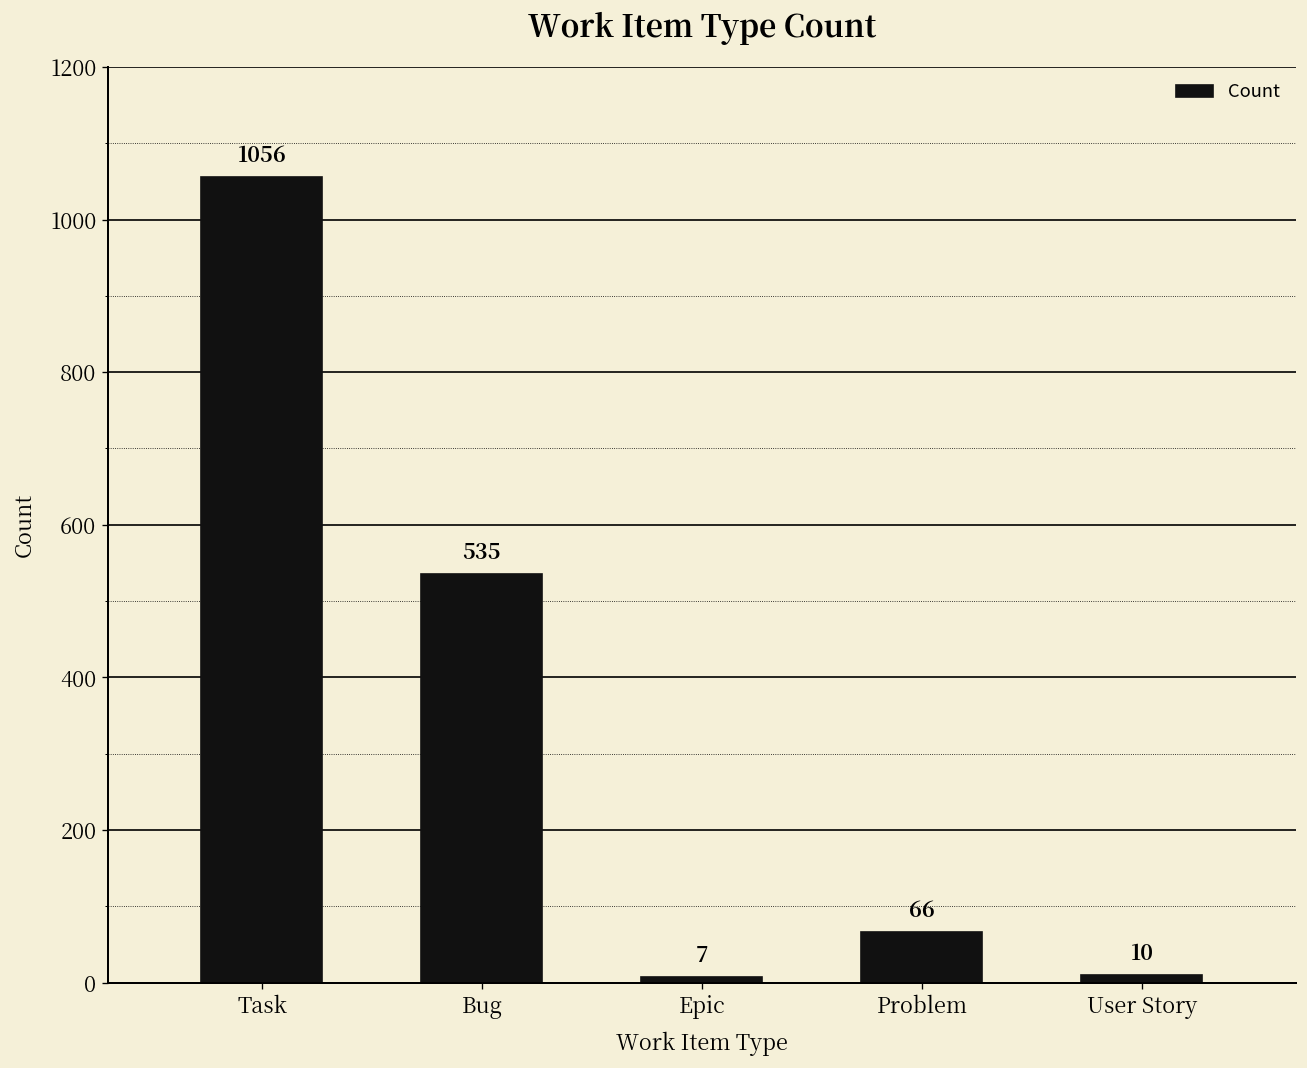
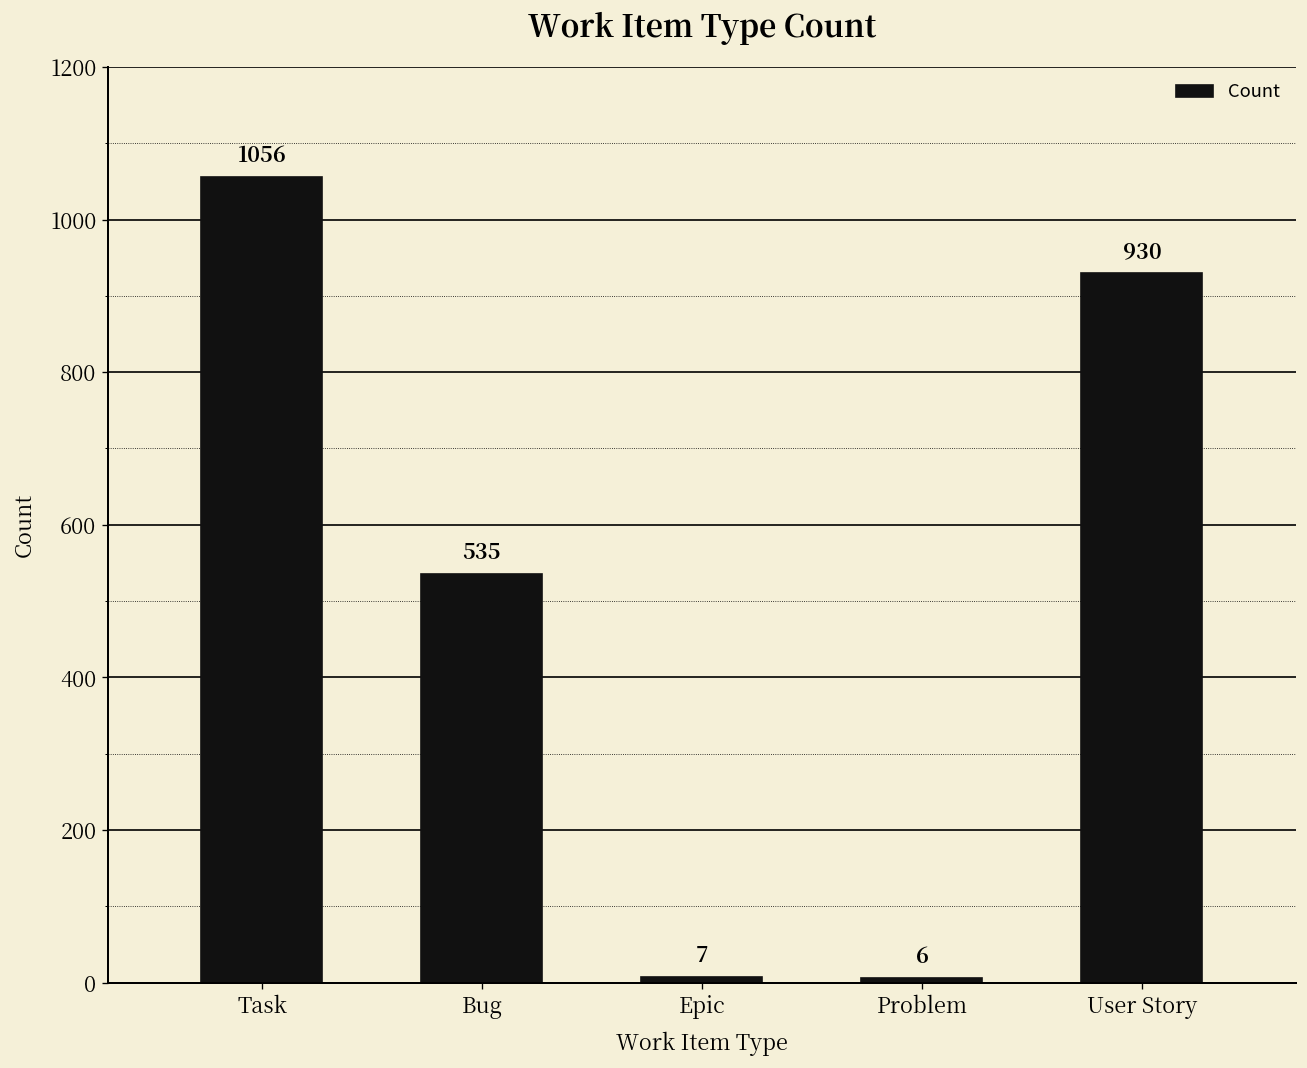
Problem: 66 -> 6
User Story: 10 -> 930
